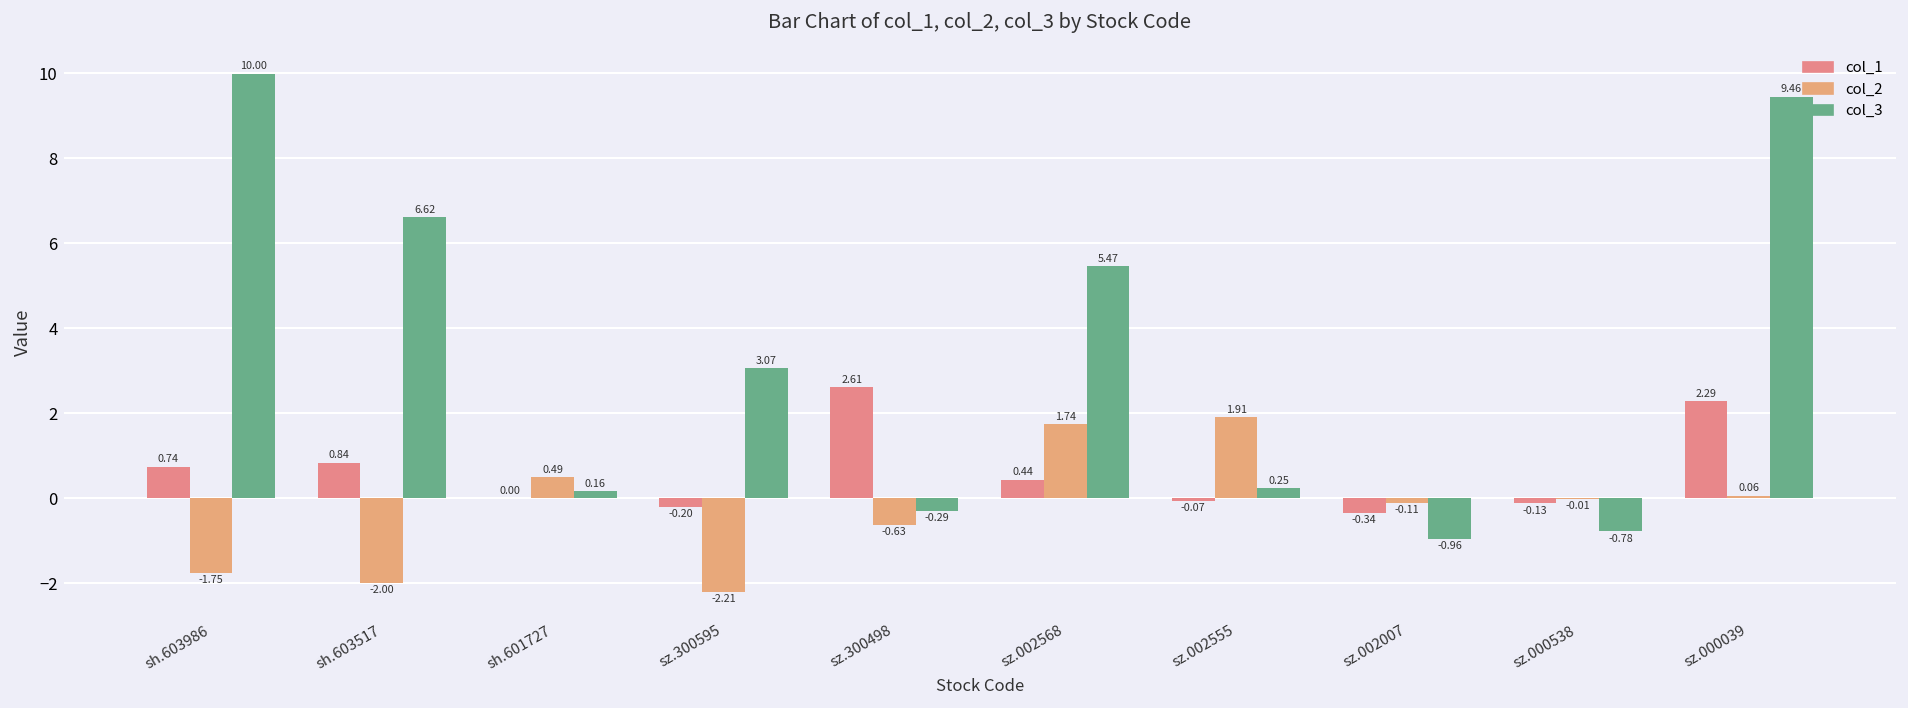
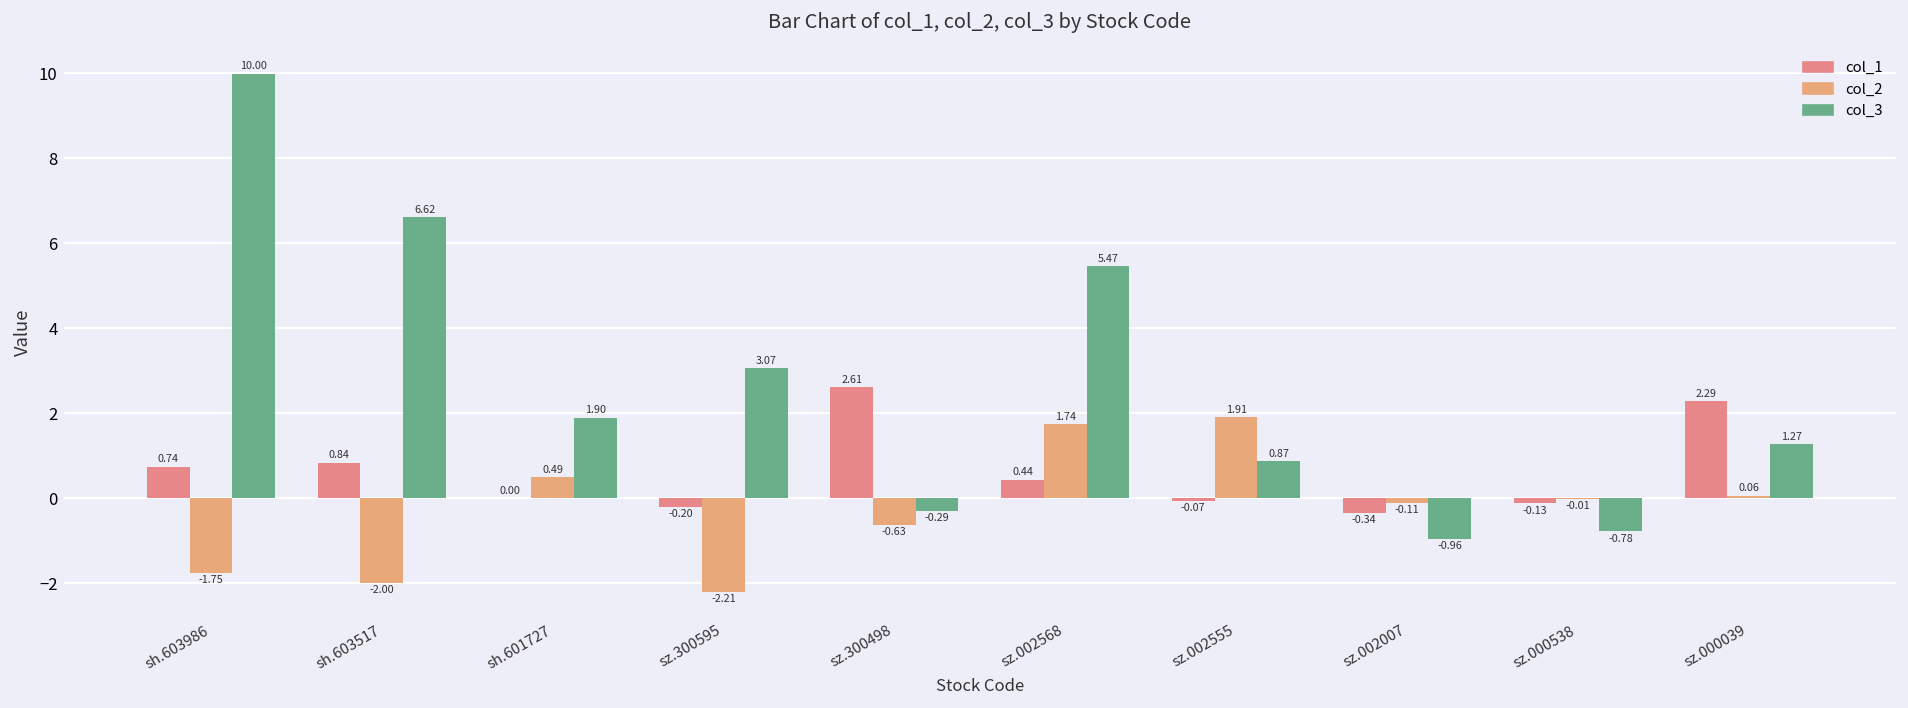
col_3, sh.601727: 0.16 -> 1.90
col_3, sz.002555: 0.25 -> 0.87
col_3, sz.000039: 9.46 -> 1.27
